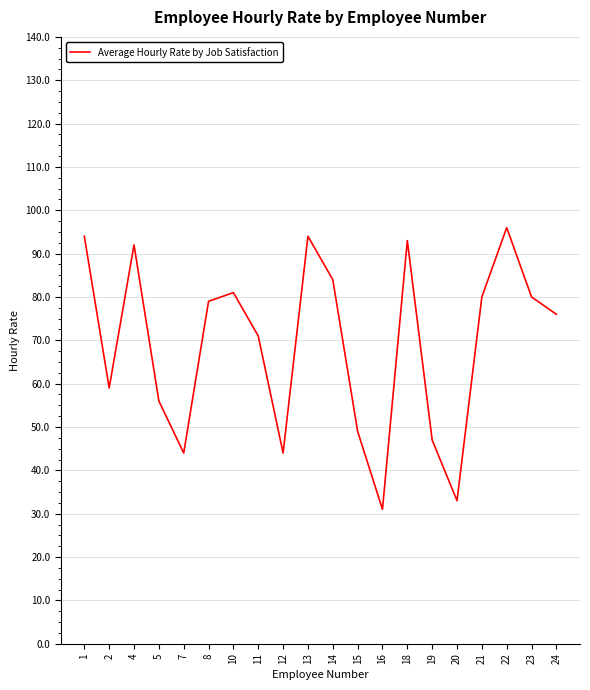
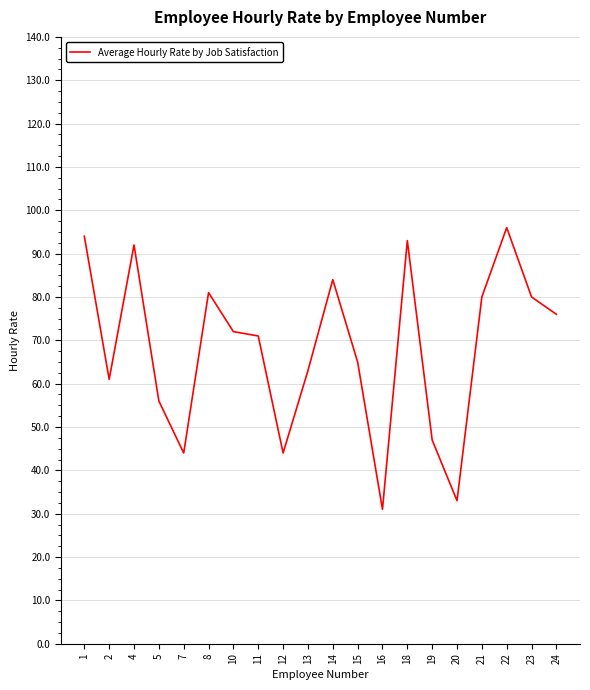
2: 59 -> 61
8: 79 -> 81
10: 81 -> 72
13: 94 -> 63
15: 49 -> 65
